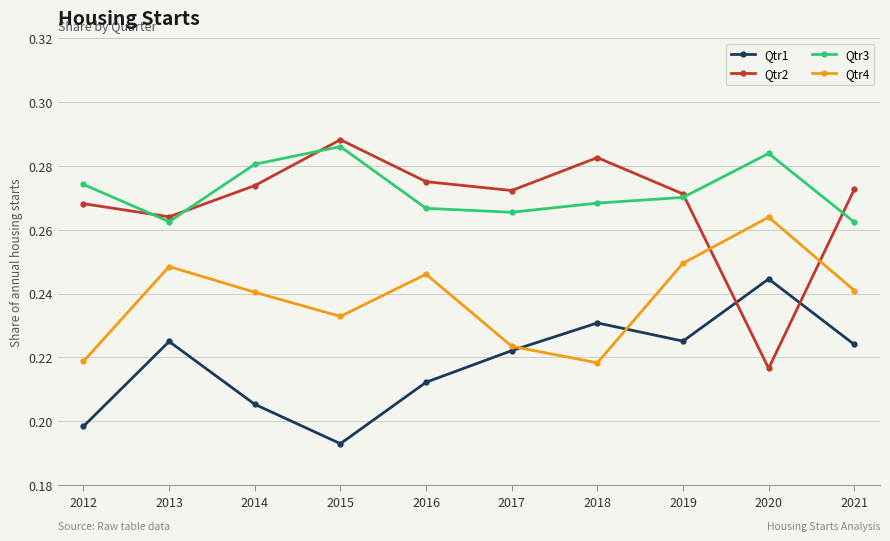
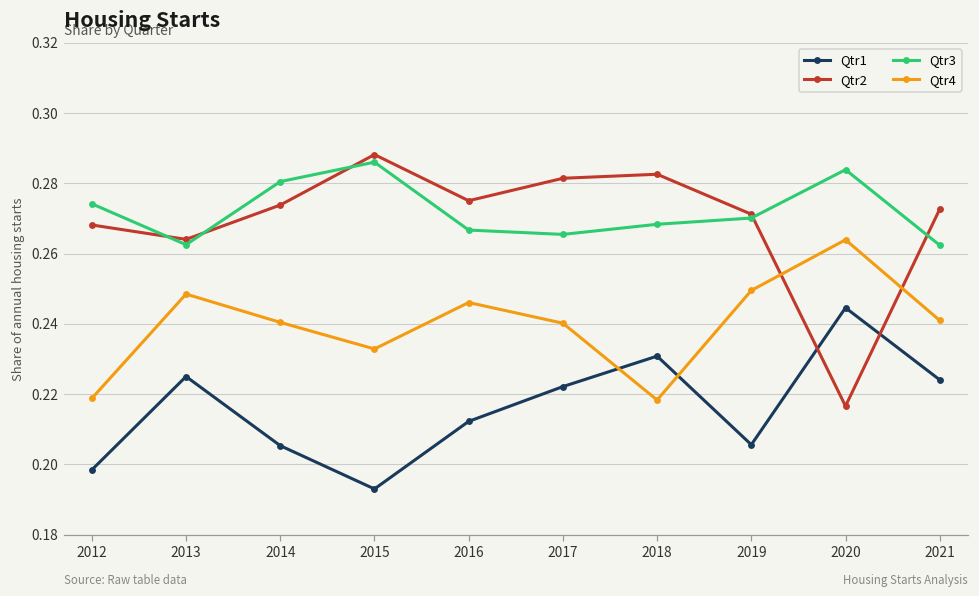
Qtr2, 2017: 0.272 -> 0.281
Qtr4, 2017: 0.223 -> 0.240
Qtr1, 2019: 0.225 -> 0.206
